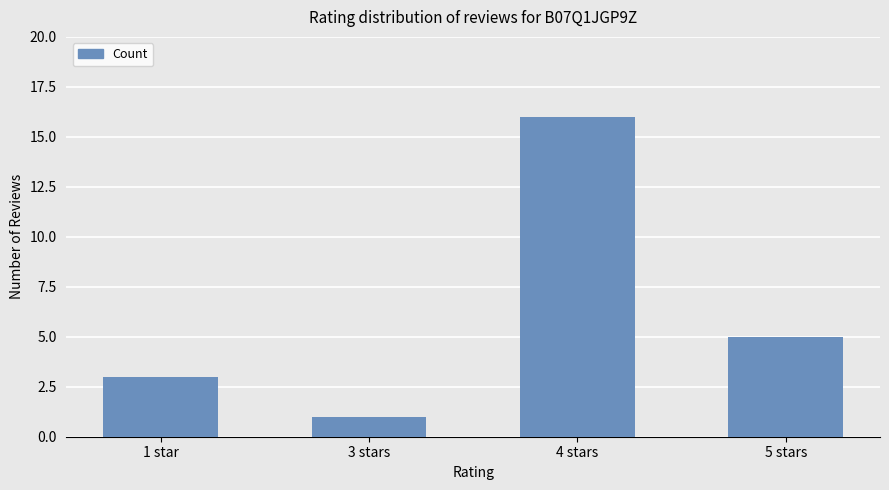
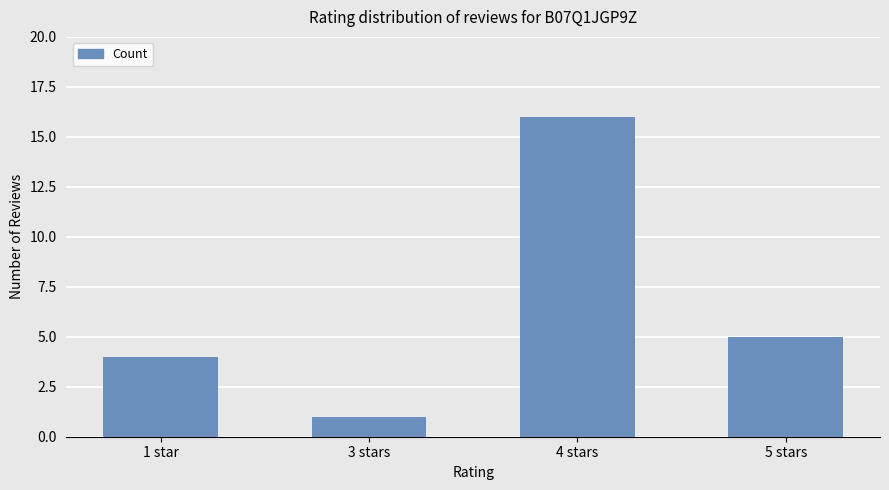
1 star: 3 -> 4
